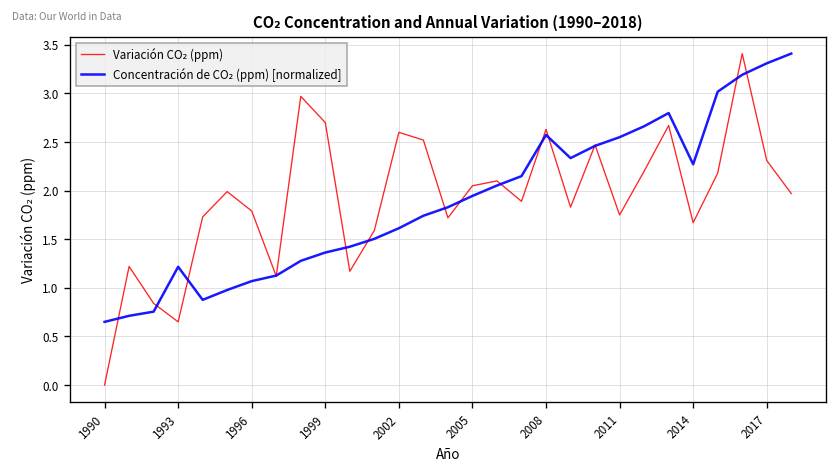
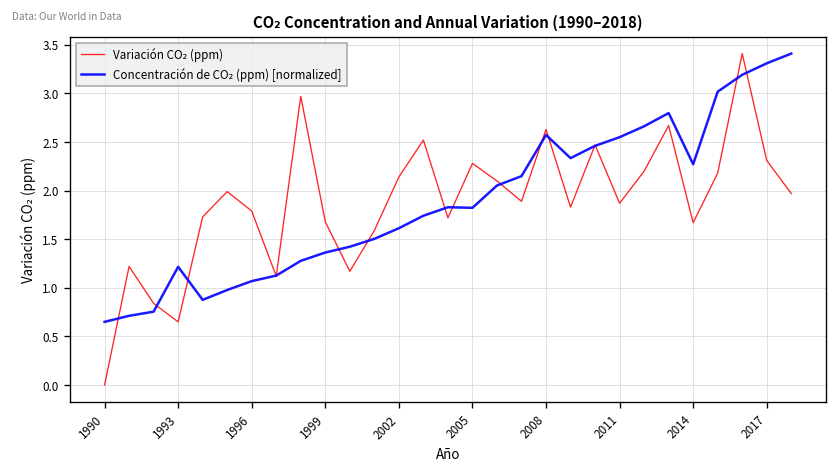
Variación CO₂ (ppm), 1999: 2.7 -> 1.7
Variación CO₂ (ppm), 2002: 2.6 -> 2.1
Variación CO₂ (ppm), 2005: 2.1 -> 2.3
Concentración de CO₂ (ppm) [normalized], 2005: 1.9 -> 1.8
Variación CO₂ (ppm), 2011: 1.8 -> 1.9
